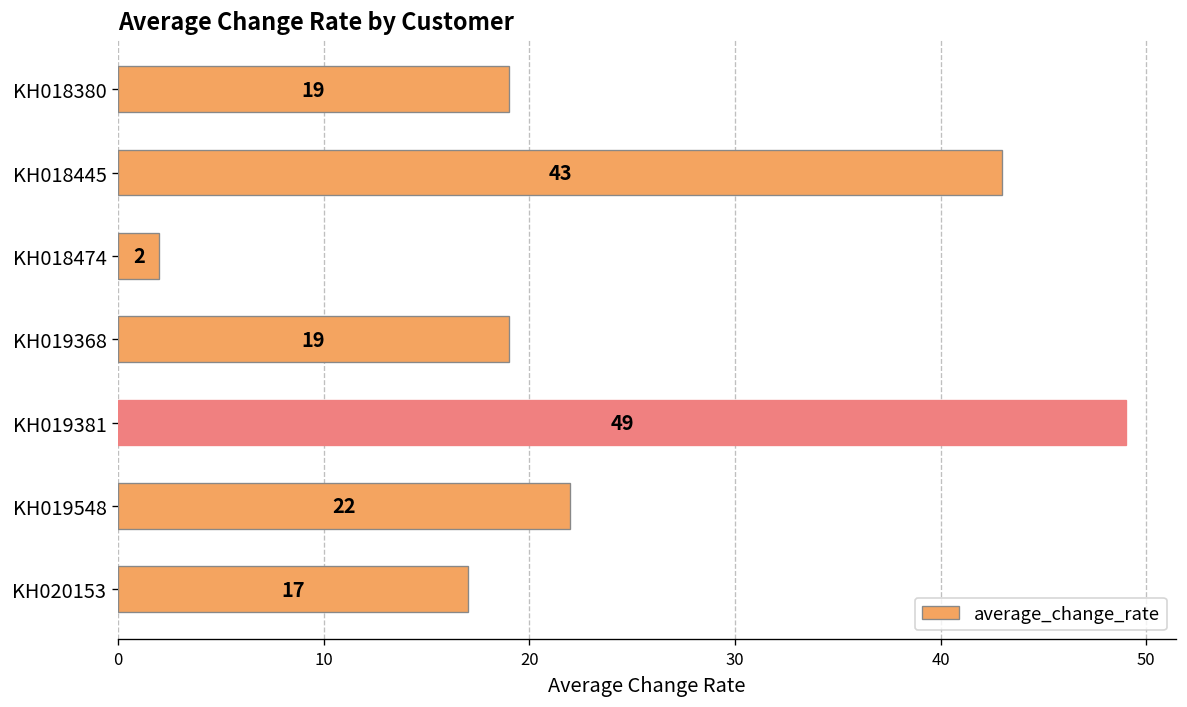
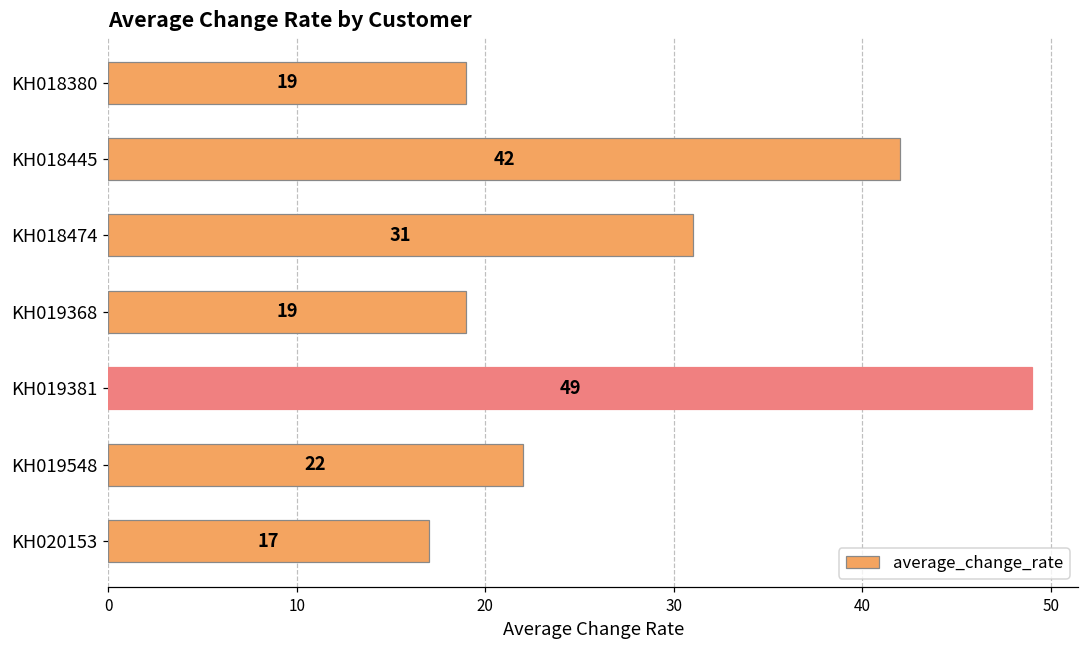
KH018445: 43 -> 42
KH018474: 2 -> 31
